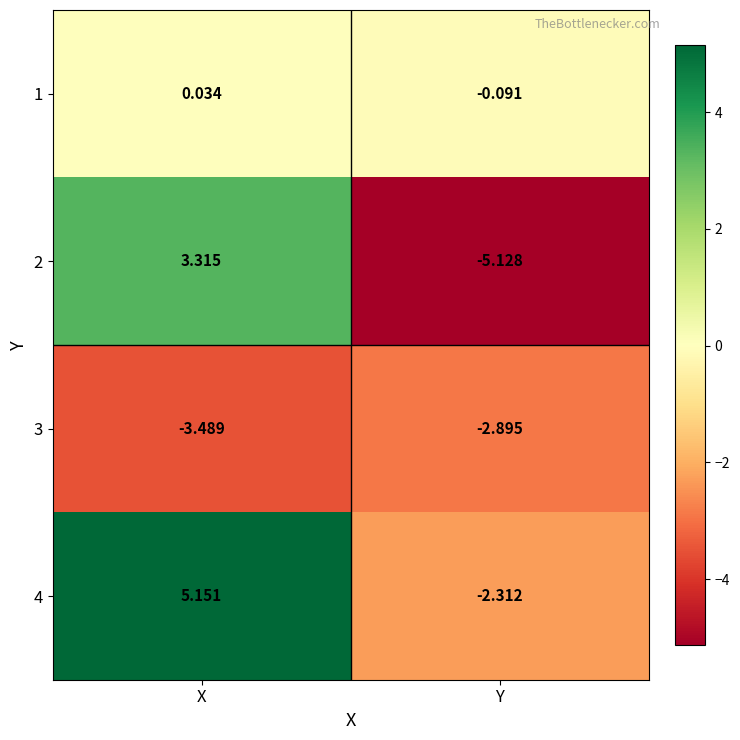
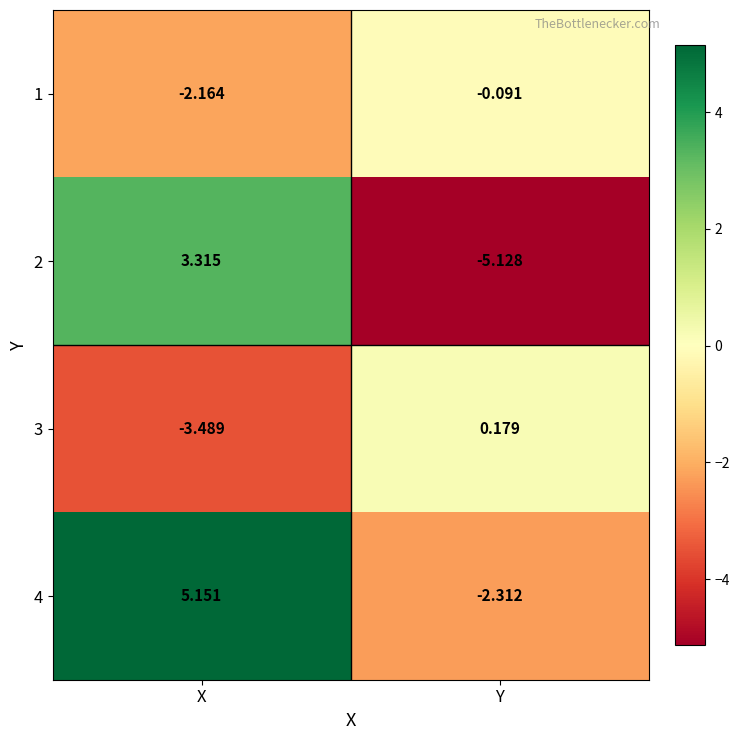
1, X: 0.034 -> -2.164
3, Y: -2.895 -> 0.179
